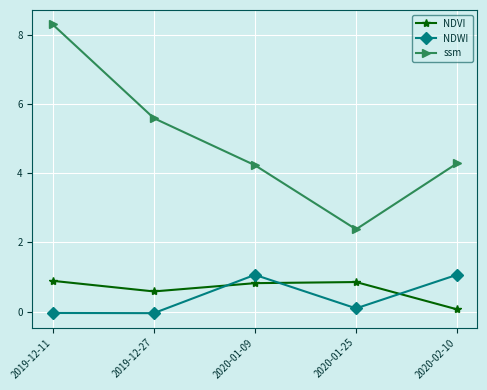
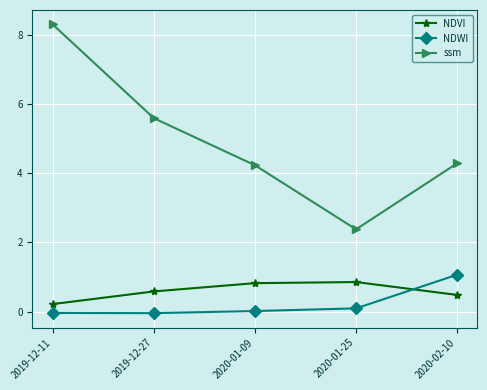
NDVI, 2019-12-11: 0.9 -> 0.2
NDWI, 2020-01-09: 1.1 -> 0.0
NDVI, 2020-02-10: 0.1 -> 0.5
